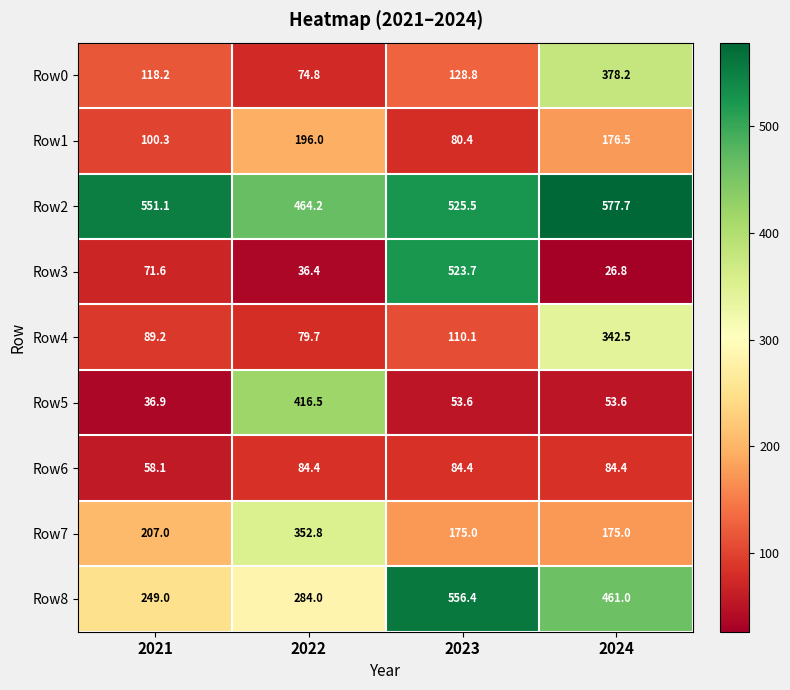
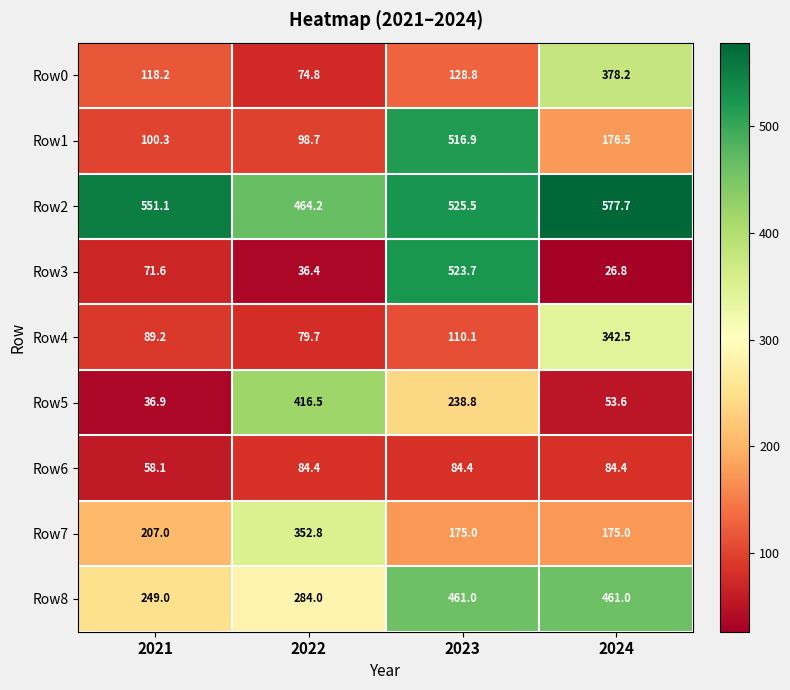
Row1, 2022: 196.0 -> 98.7
Row1, 2023: 80.4 -> 516.9
Row5, 2023: 53.6 -> 238.8
Row8, 2023: 556.4 -> 461.0
